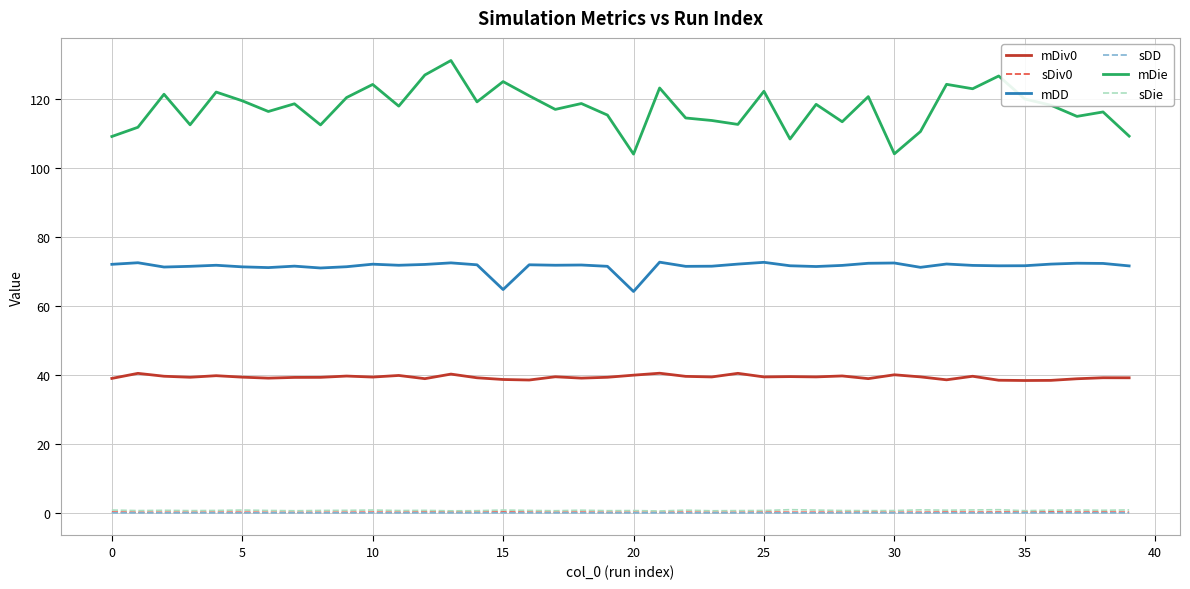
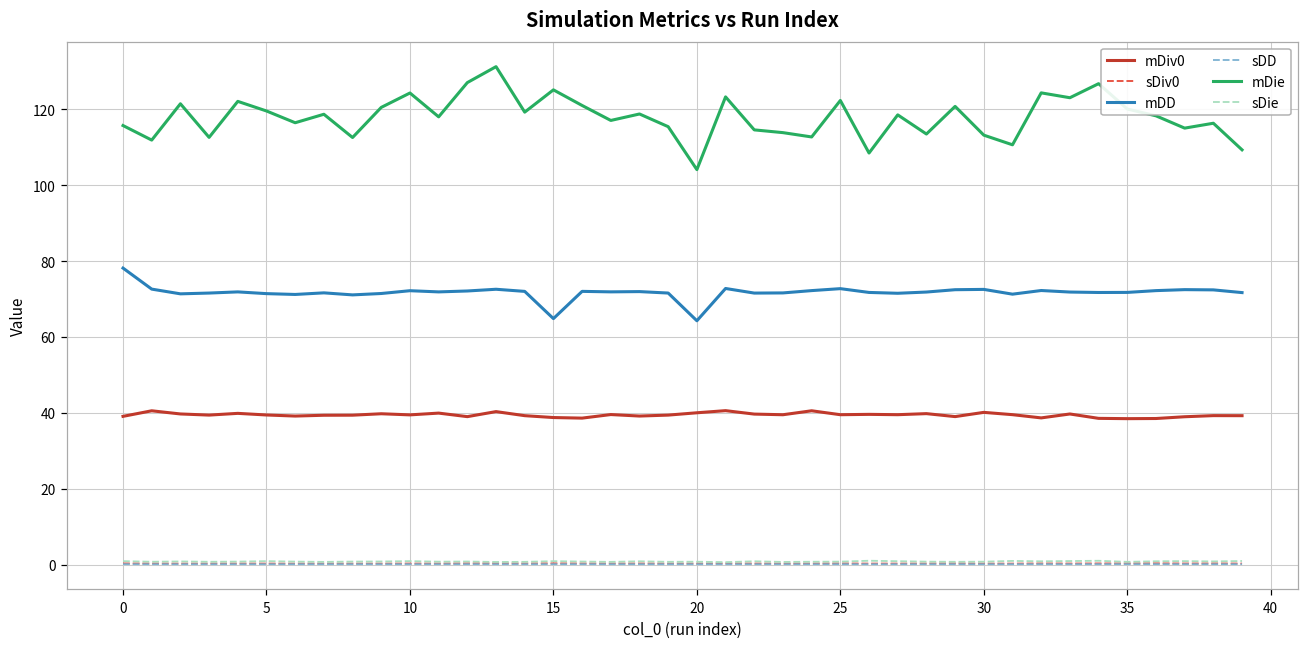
mDD, 0: 72 -> 78
mDie, 0: 109 -> 116
mDie, 30: 104 -> 113
